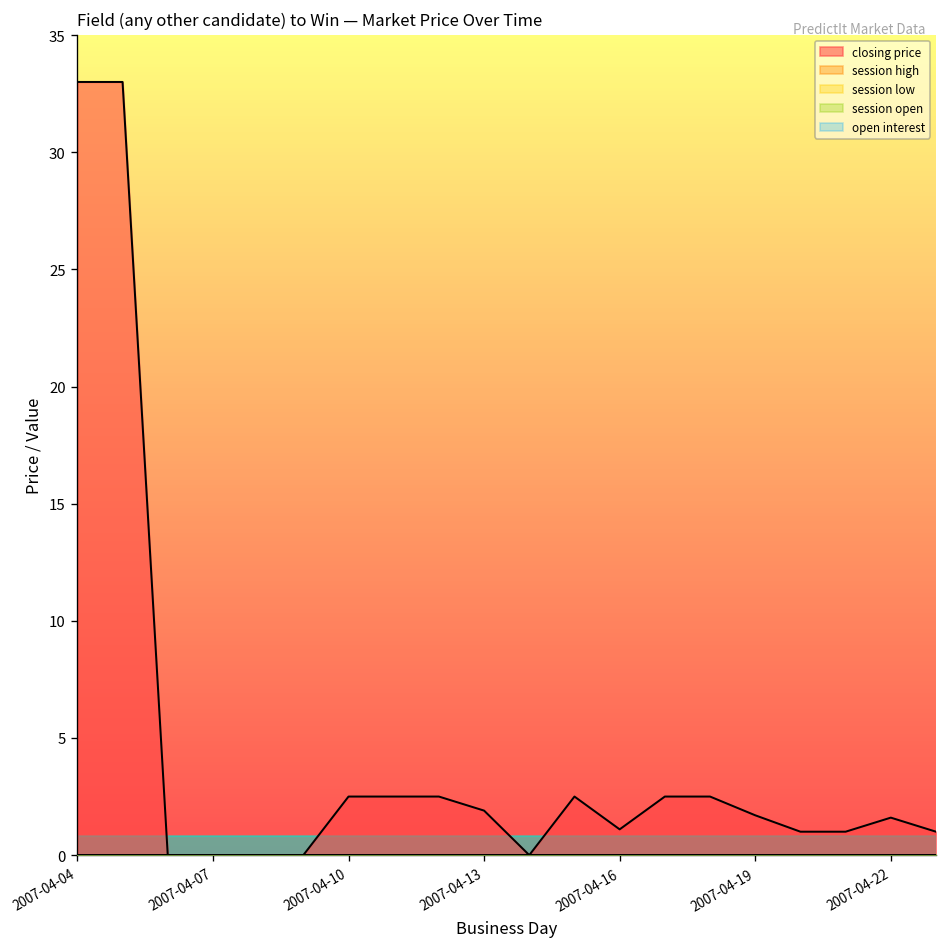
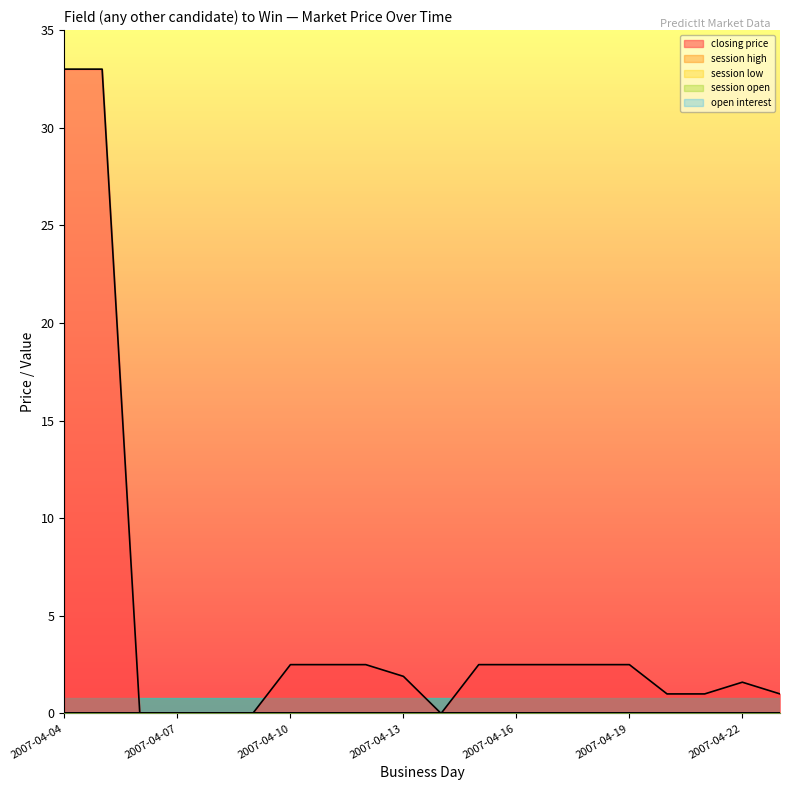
closing price, 2007-04-16: 1.1 -> 2.5
closing price, 2007-04-19: 1.7 -> 2.5
